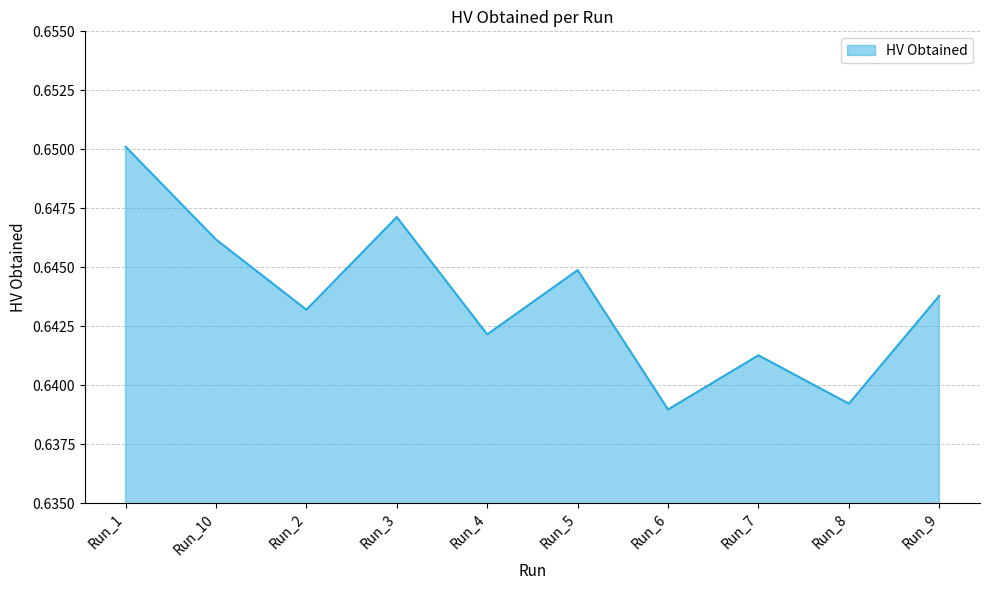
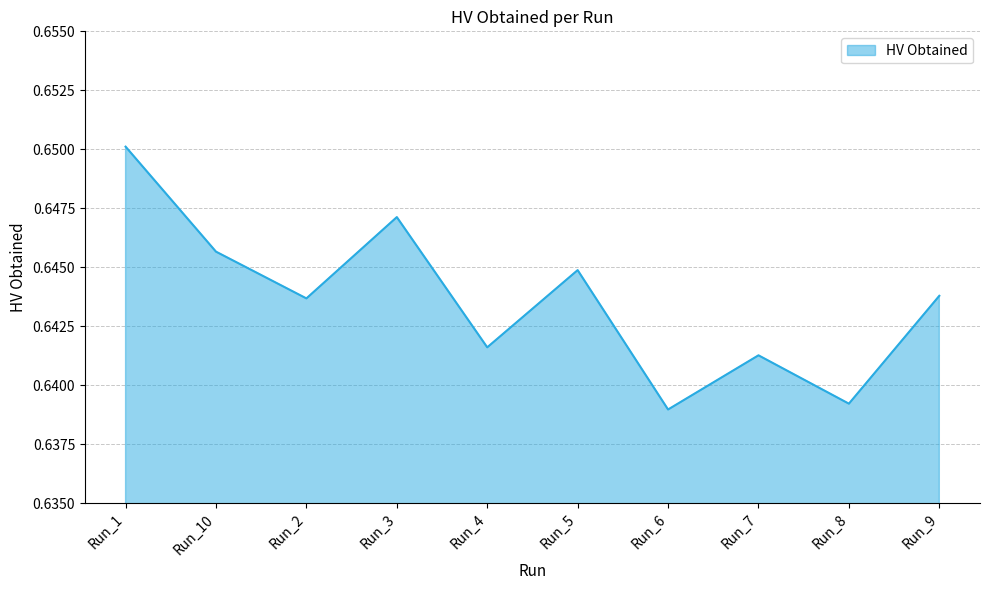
Run_10: 0.6462 -> 0.6457
Run_2: 0.6432 -> 0.6437
Run_4: 0.6422 -> 0.6416
